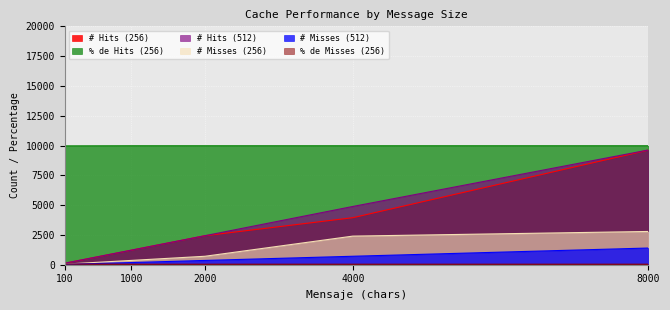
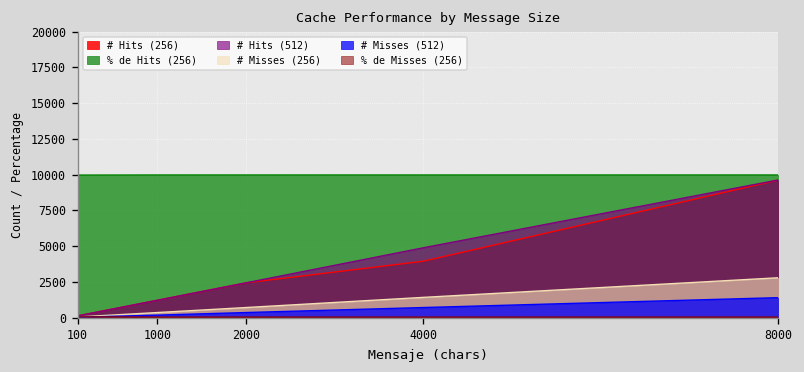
# Misses (256), 4000: 2400 -> 1400
